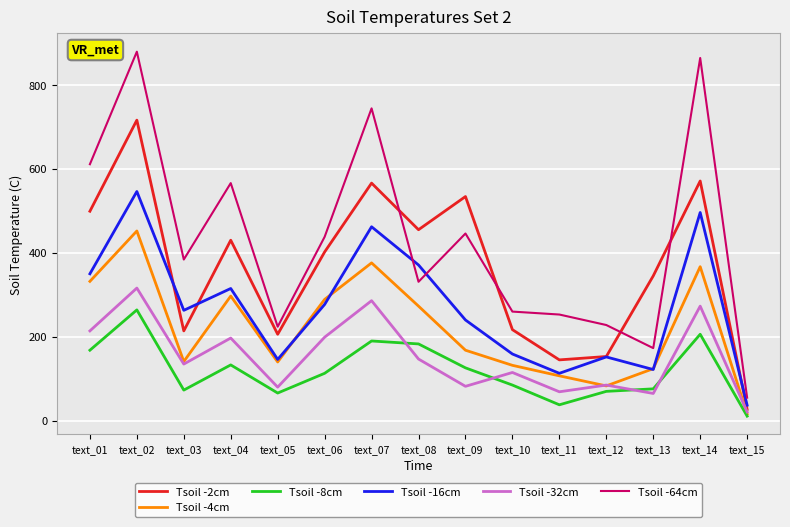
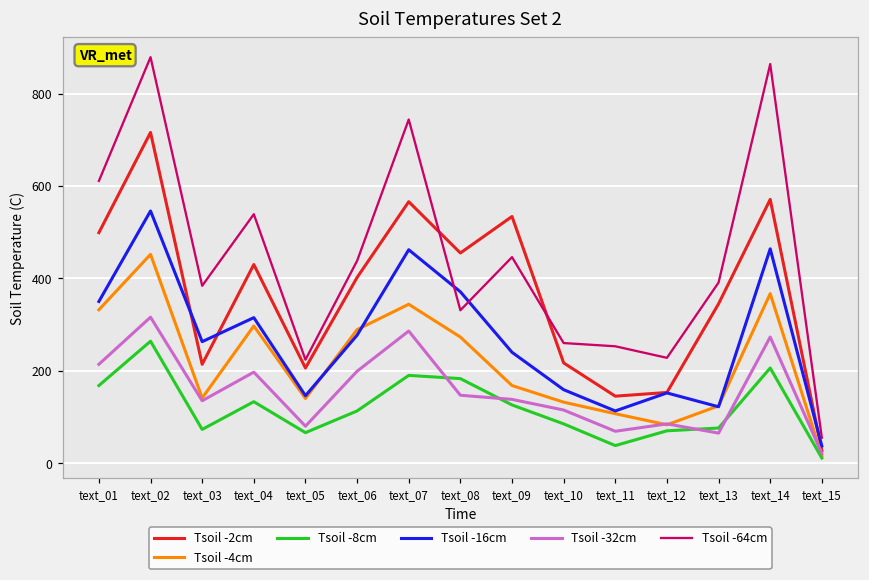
Tsoil -64cm, text_04: 570 -> 540
Tsoil -4cm, text_07: 380 -> 340
Tsoil -32cm, text_09: 80 -> 140
Tsoil -64cm, text_13: 170 -> 390
Tsoil -16cm, text_14: 500 -> 460
